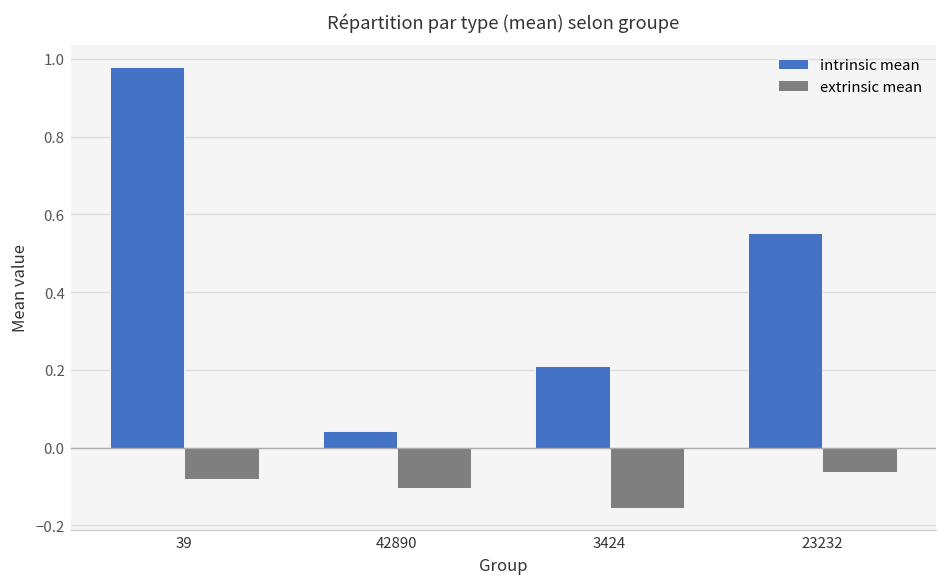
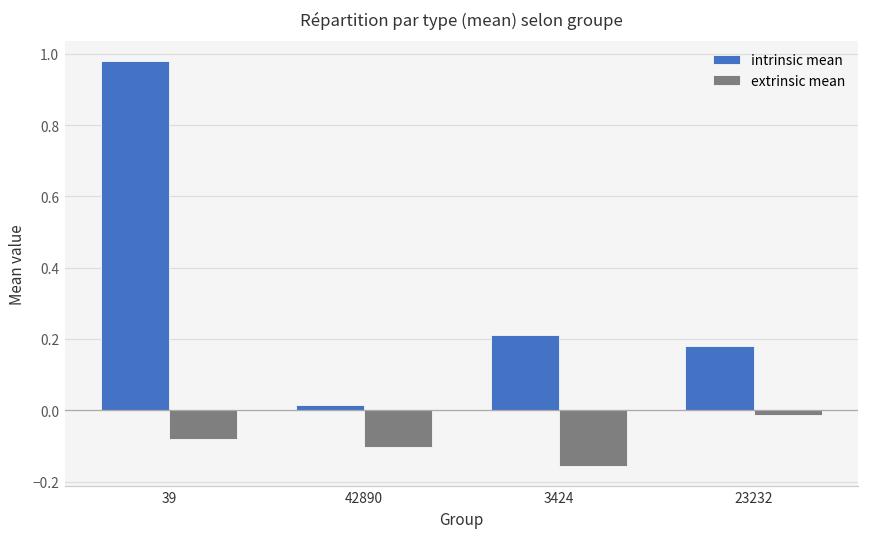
intrinsic mean, 42890: 0.04 -> 0.01
intrinsic mean, 23232: 0.55 -> 0.18
extrinsic mean, 23232: -0.06 -> -0.01
